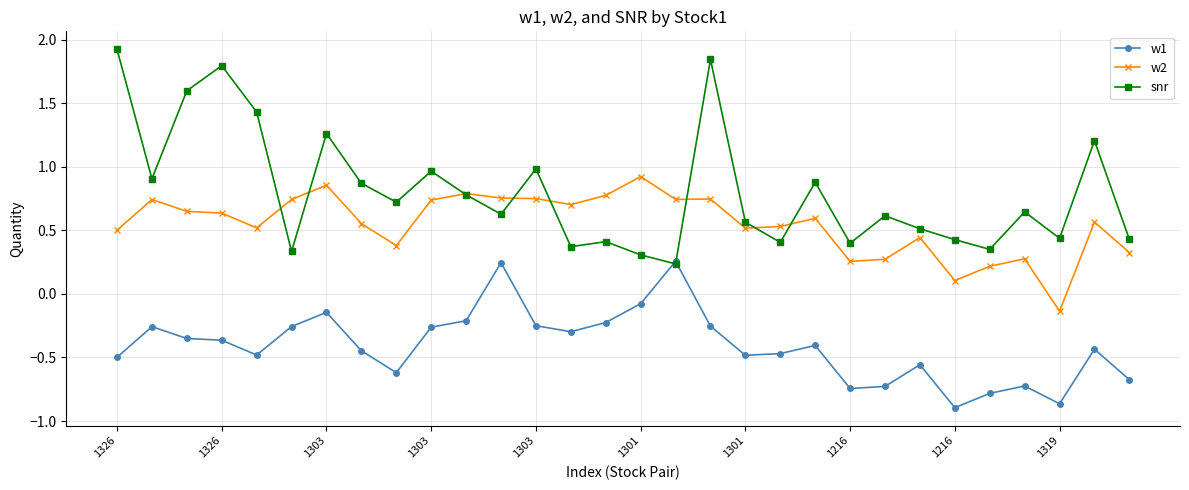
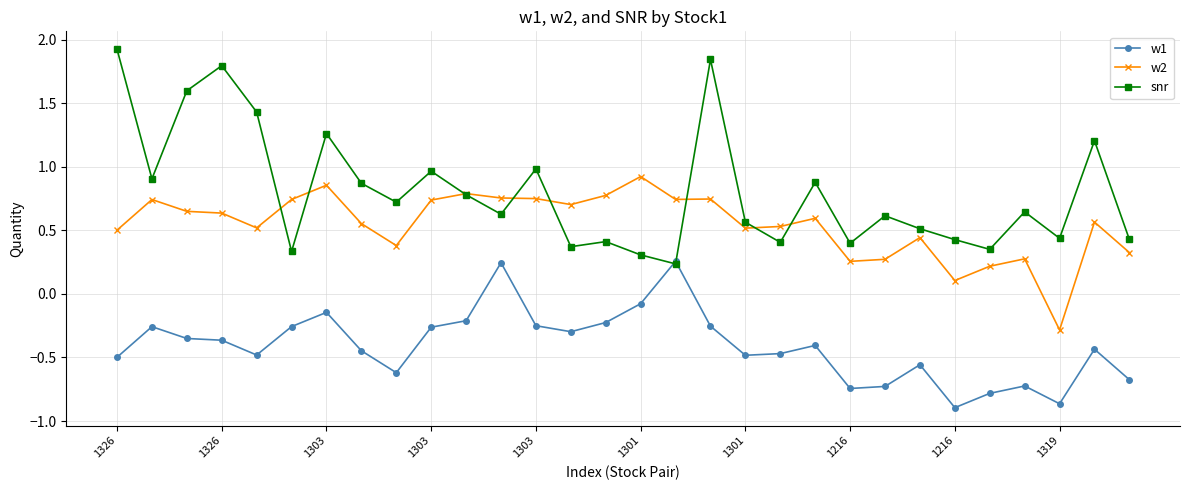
w2, 1319: -0.14 -> -0.28
